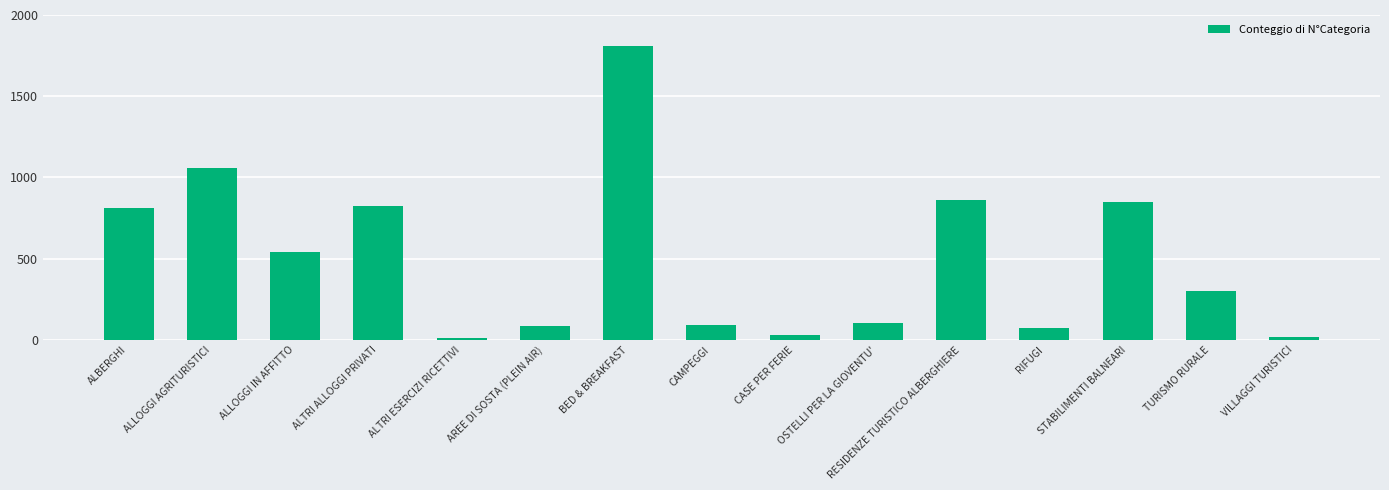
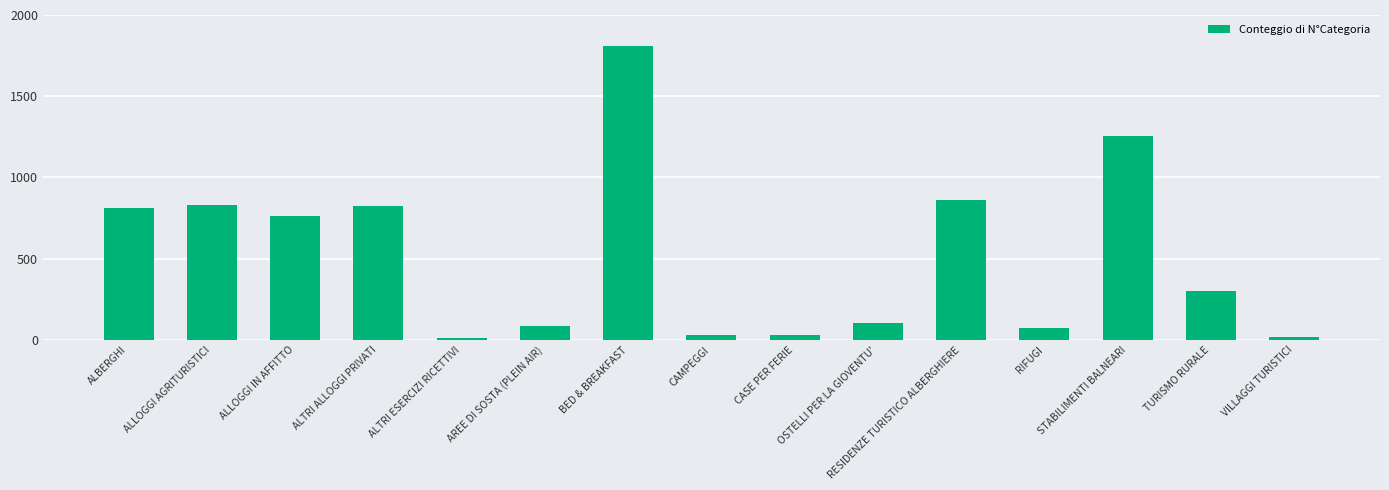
ALLOGGI AGRITURISTICI: 1060 -> 830
ALLOGGI IN AFFITTO: 540 -> 770
CAMPEGGI: 90 -> 30
STABILIMENTI BALNEARI: 850 -> 1260
